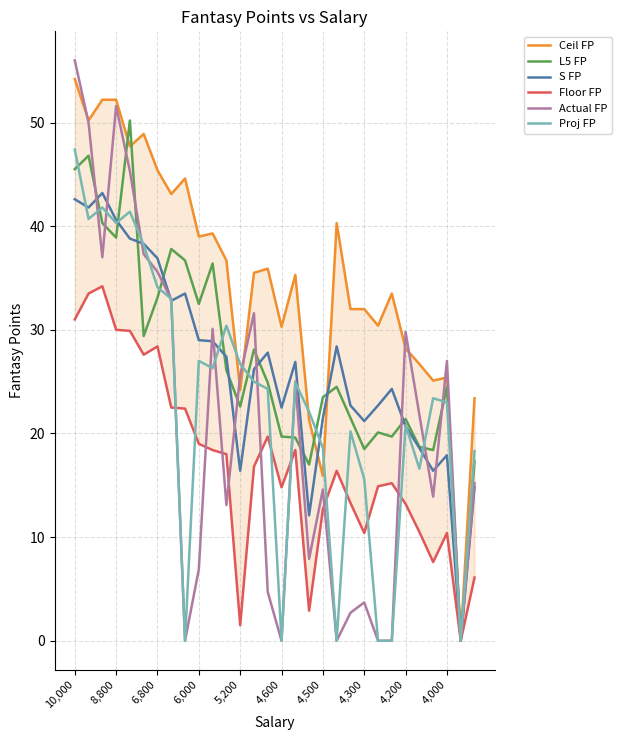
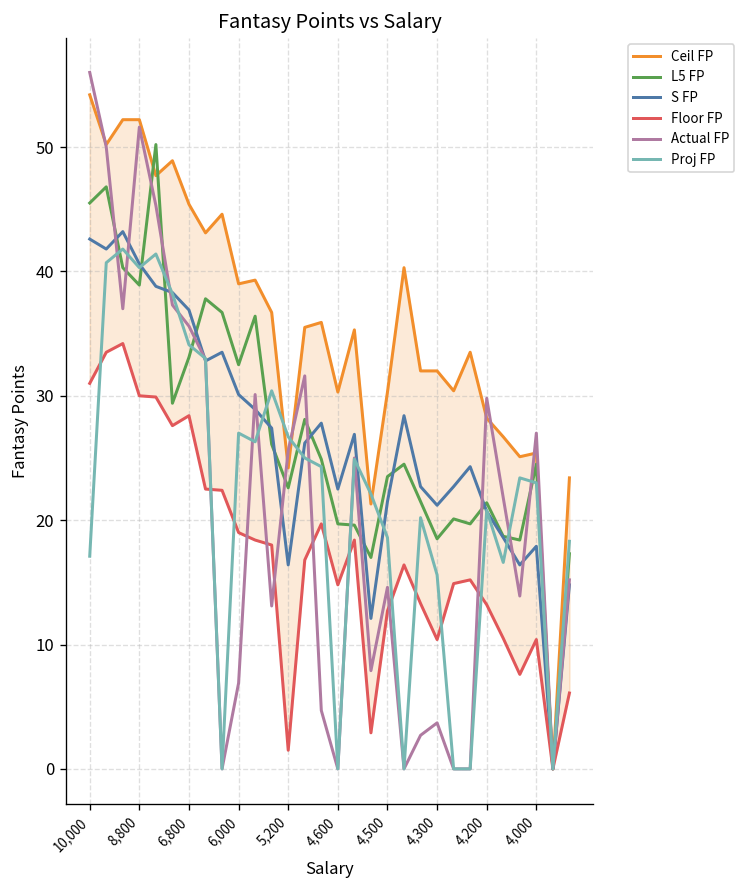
Proj FP, 10,000: 47.4 -> 17.1
S FP, 6,000: 29.0 -> 30.1
Ceil FP, 4,500: 15.9 -> 30.3
